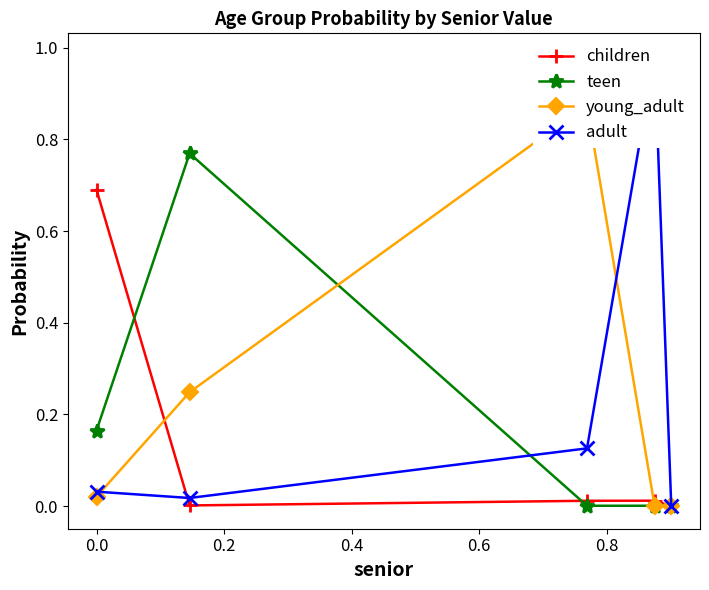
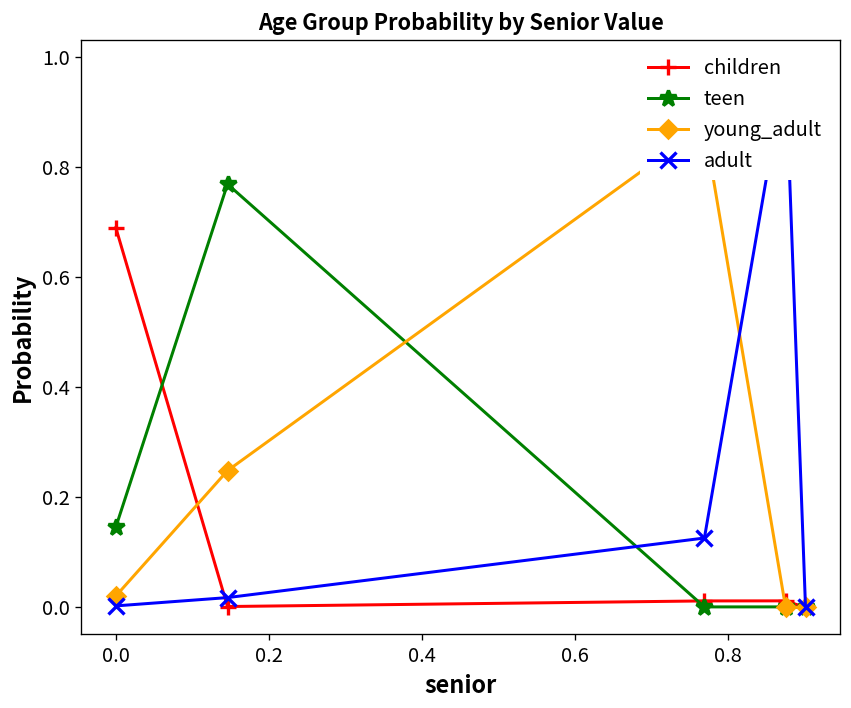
teen, 0.0: 0.17 -> 0.15
adult, 0.0: 0.03 -> 0.00
